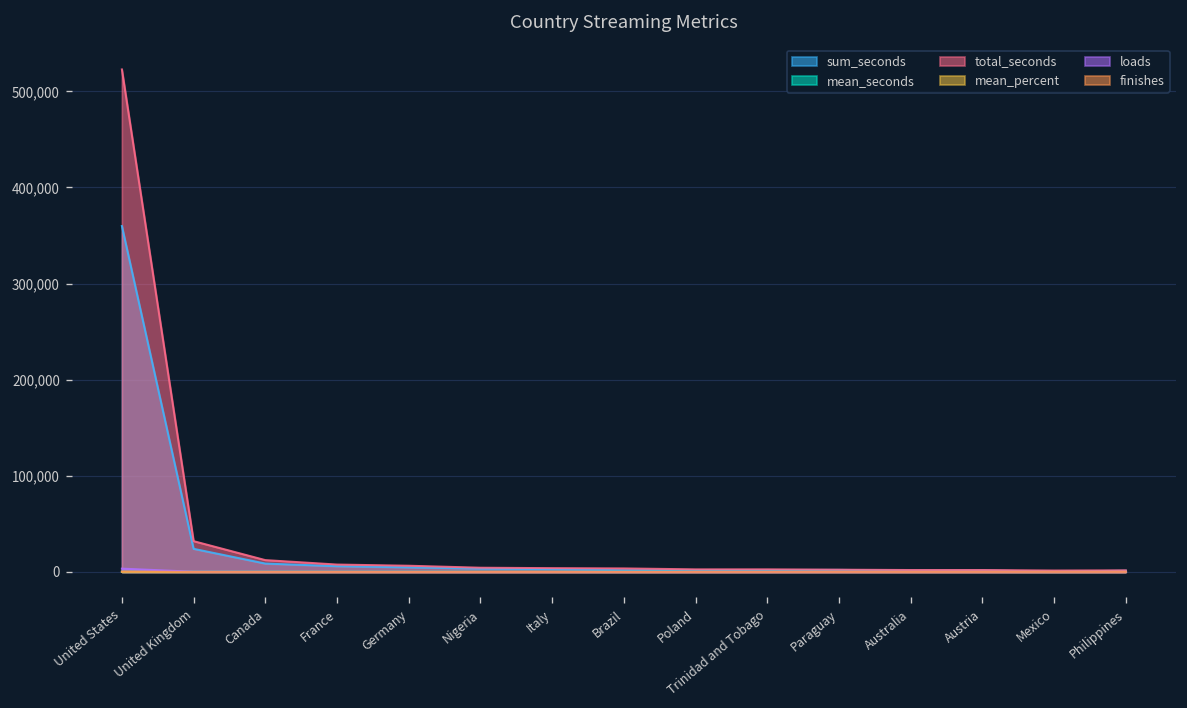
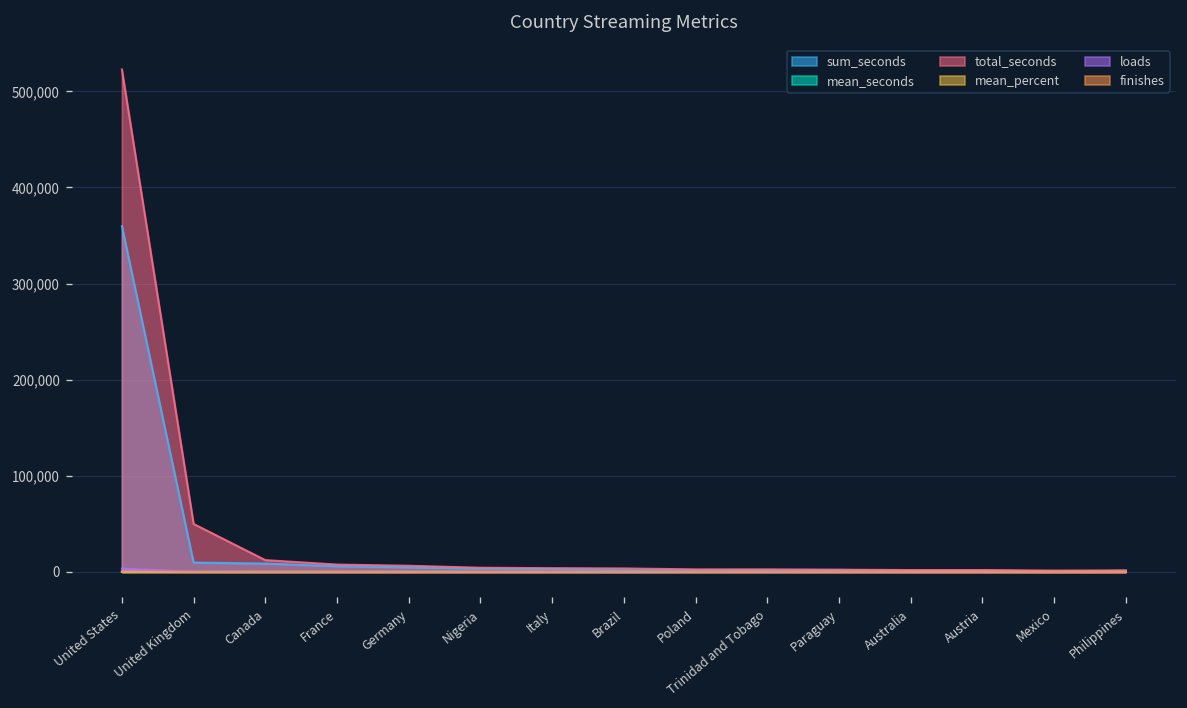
sum_seconds, United Kingdom: 20,000 -> 10,000
total_seconds, United Kingdom: 30,000 -> 50,000
